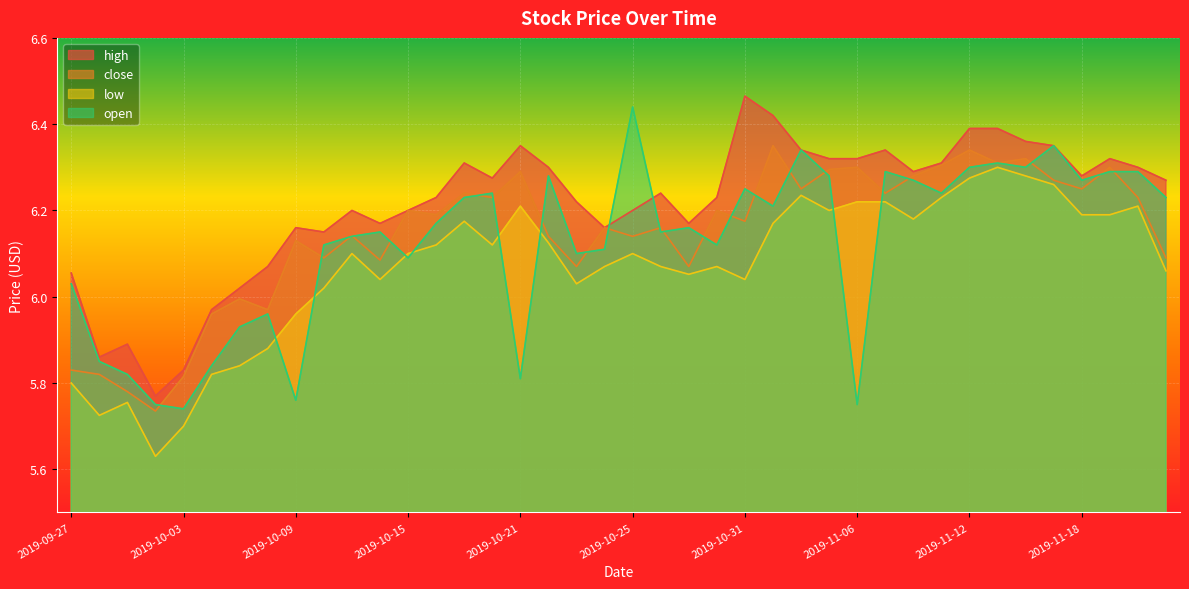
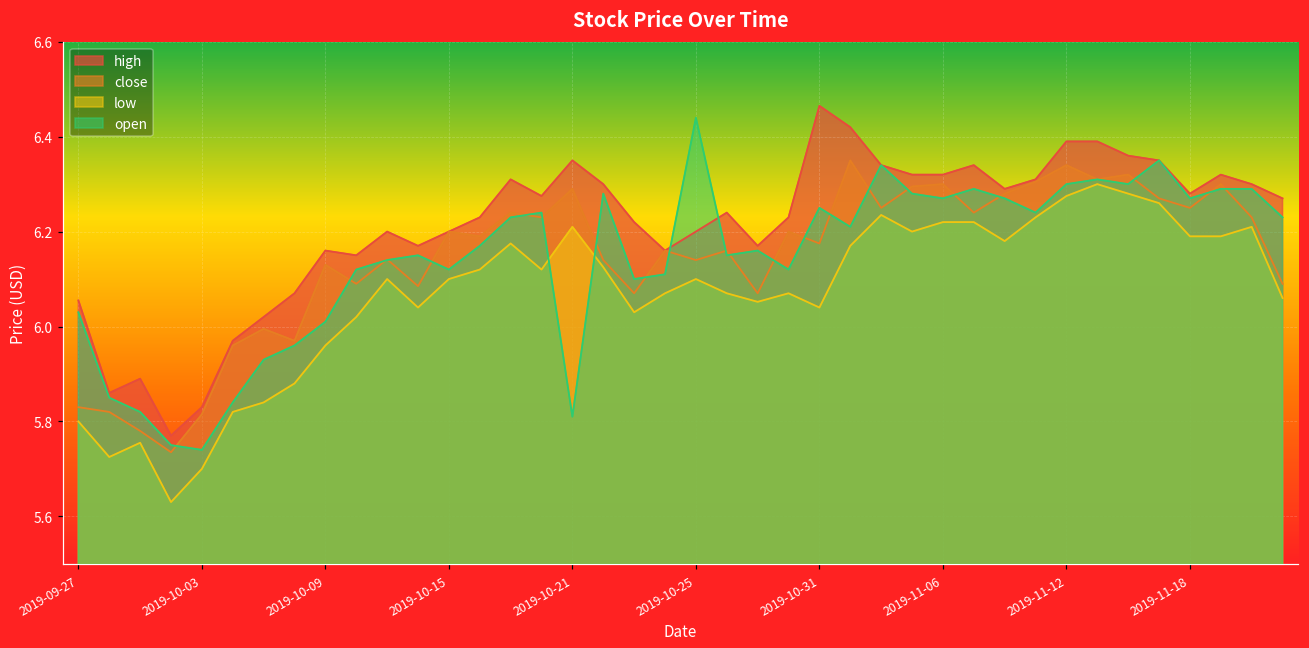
open, 2019-10-09: 5.76 -> 6.01
open, 2019-10-15: 6.09 -> 6.12
open, 2019-11-06: 5.75 -> 6.27
